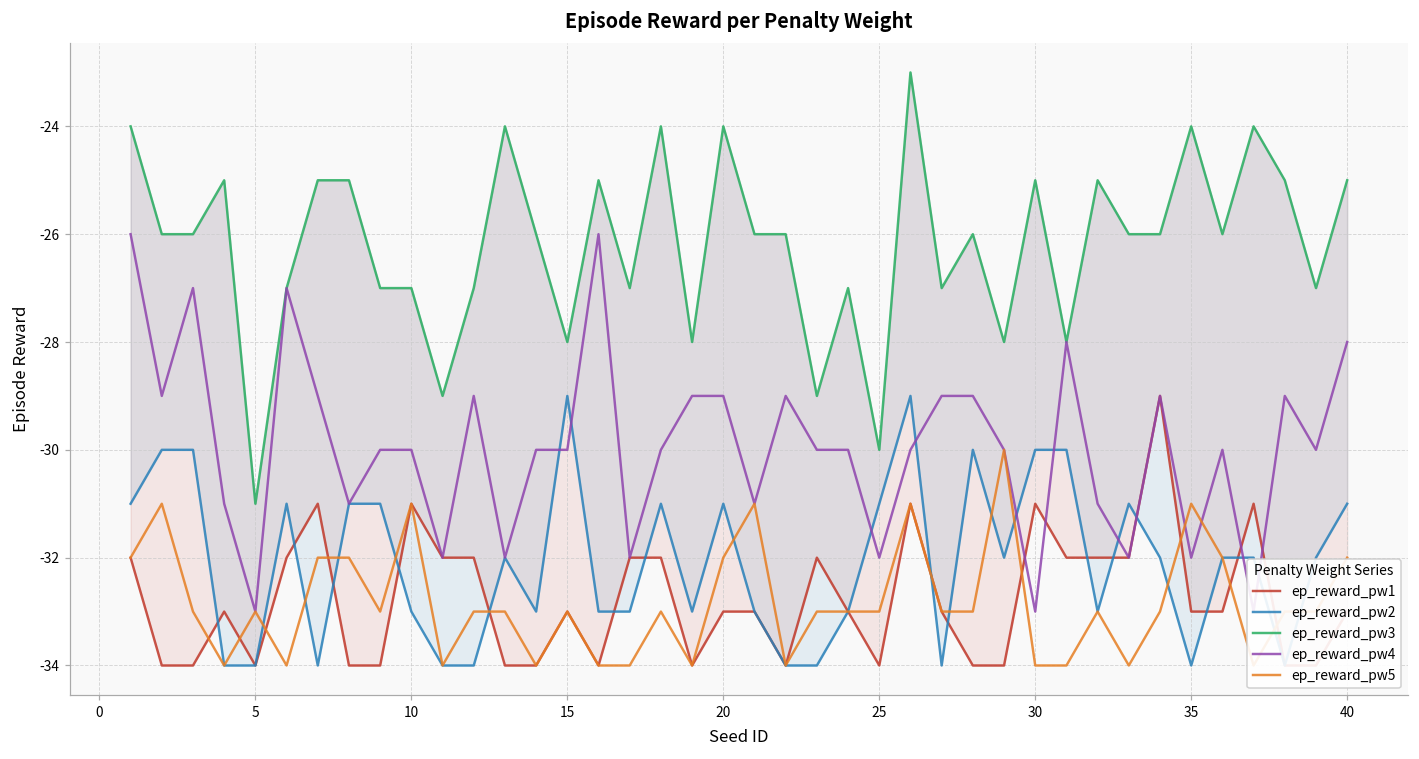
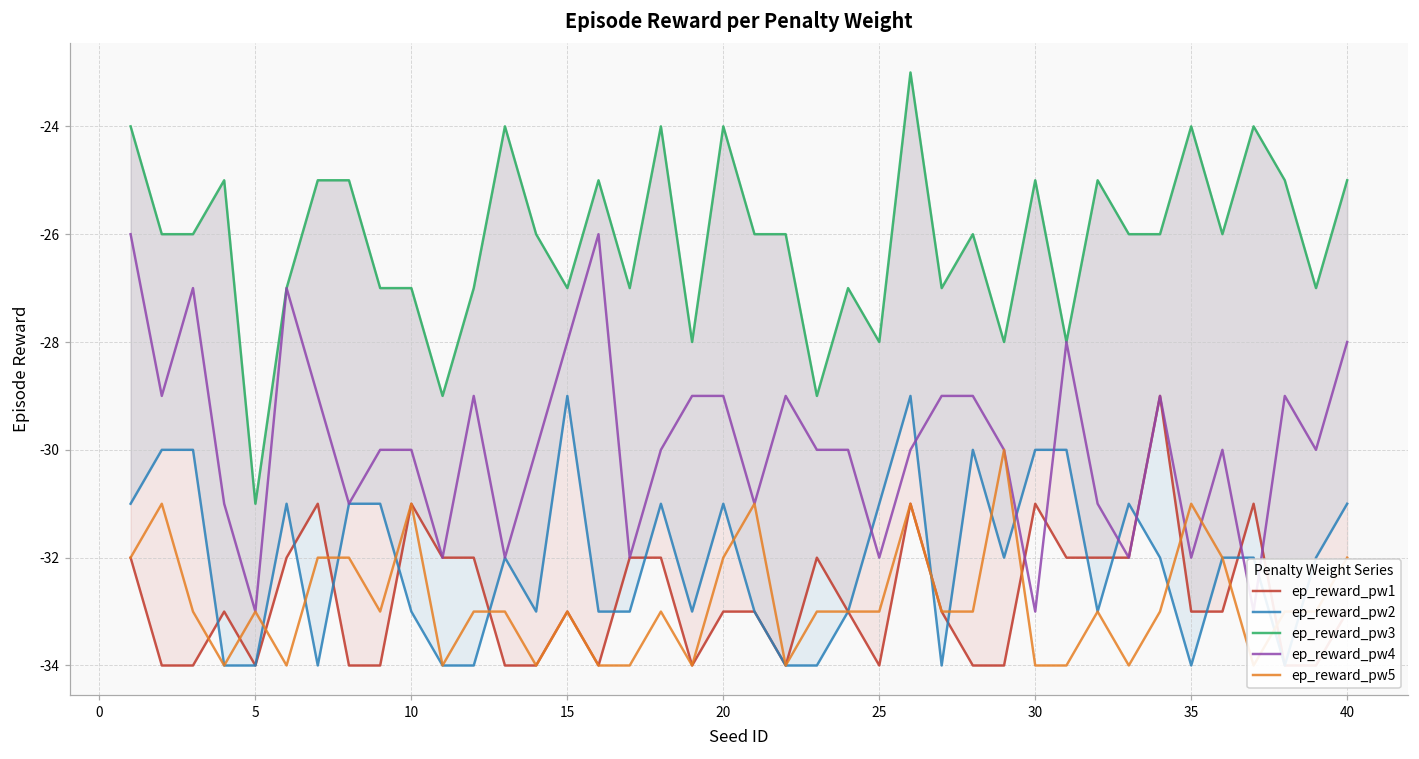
ep_reward_pw3, 15: -28 -> -27
ep_reward_pw4, 15: -30 -> -28
ep_reward_pw3, 25: -30 -> -28
